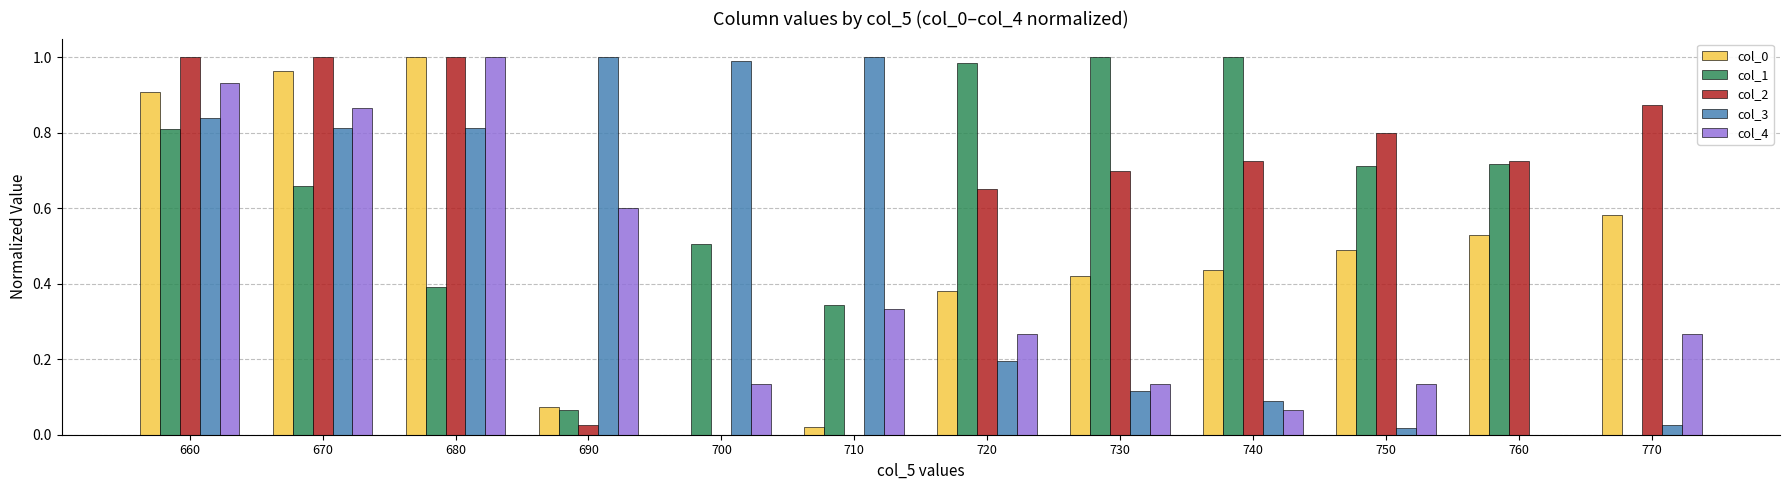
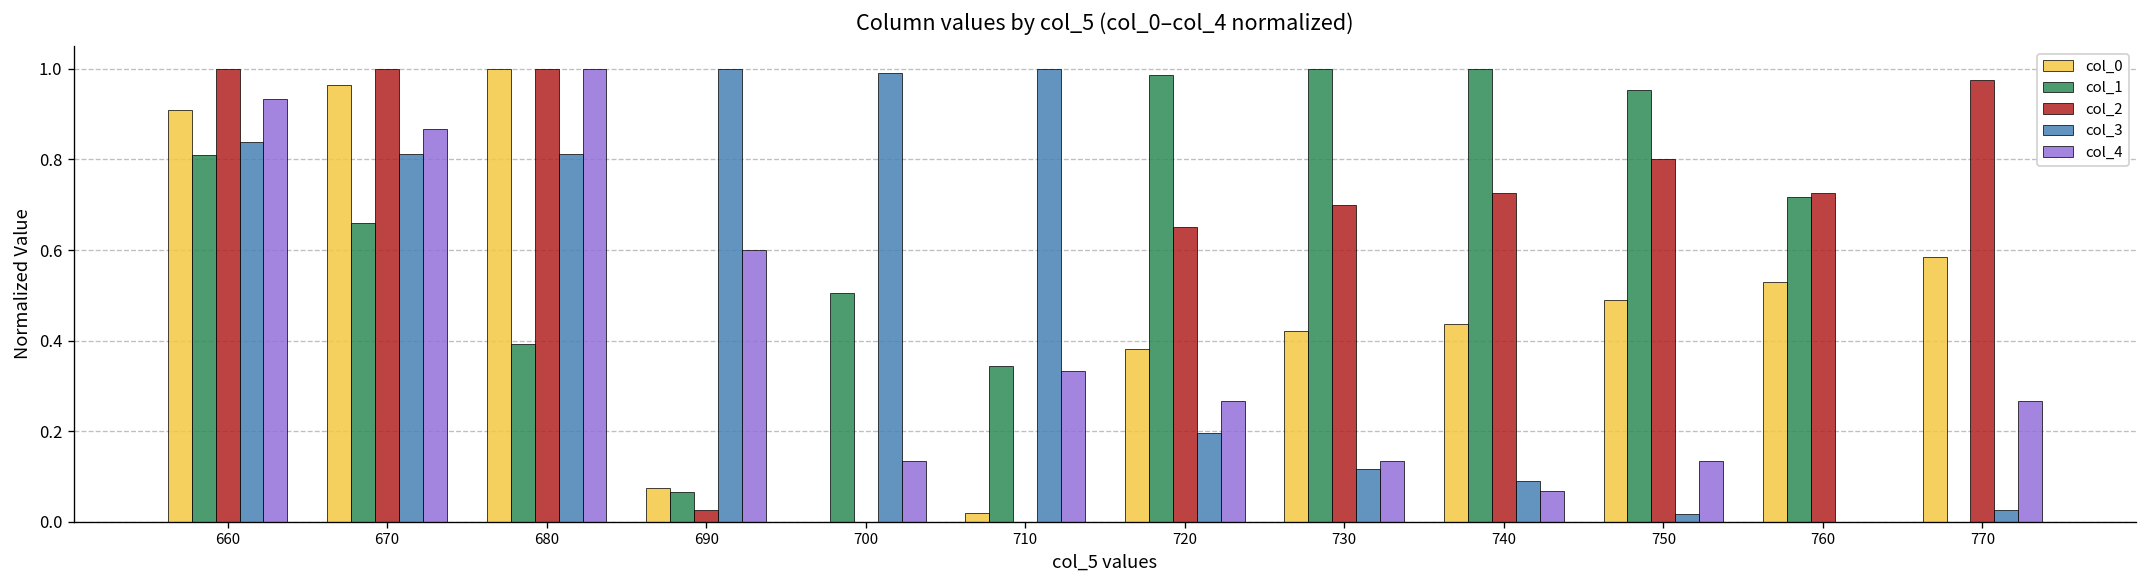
col_1, 750: 0.71 -> 0.95
col_2, 770: 0.88 -> 0.98
